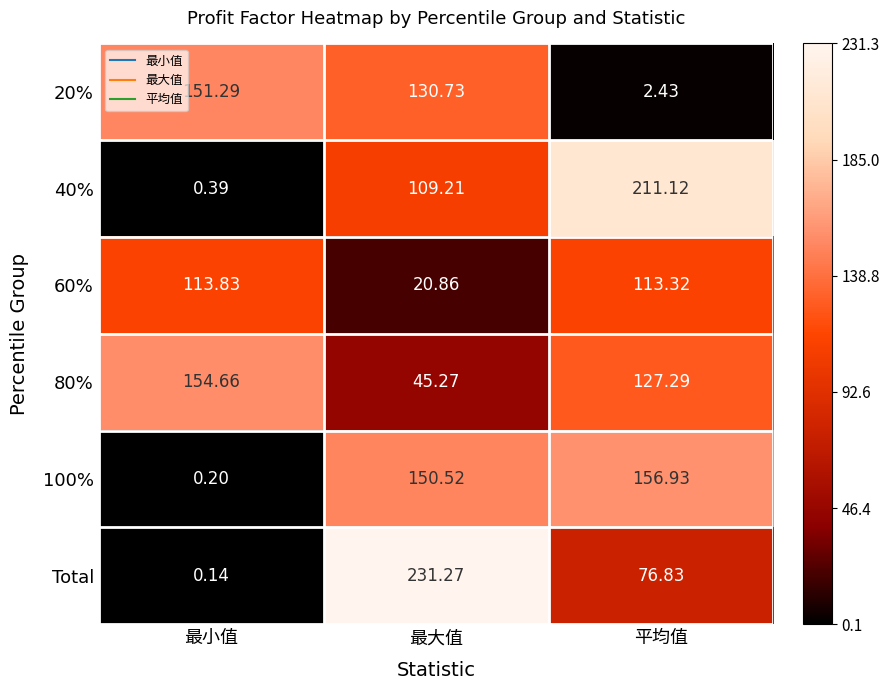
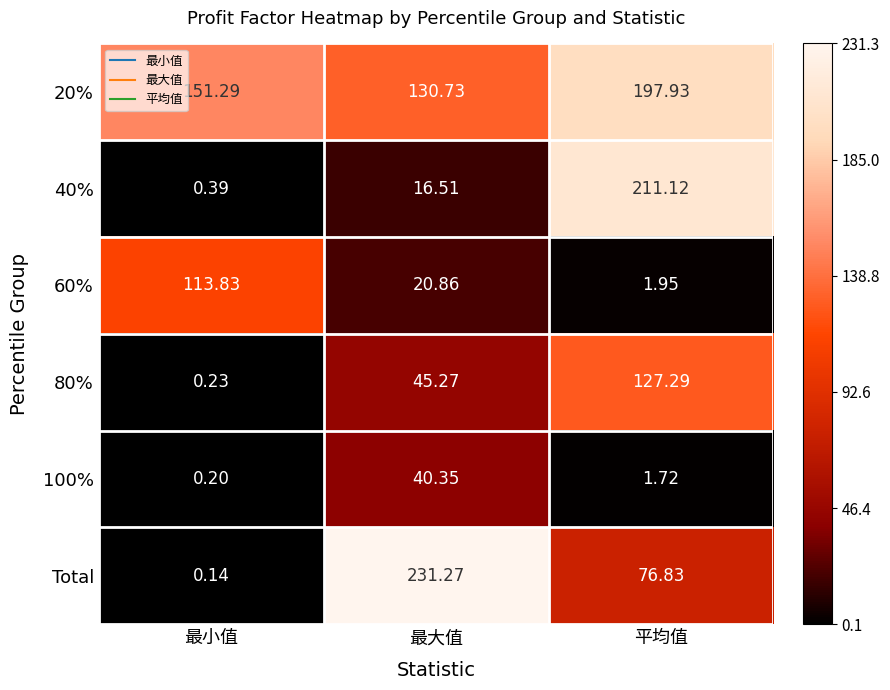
20%, 平均值: 2.43 -> 197.93
40%, 最大值: 109.21 -> 16.51
60%, 平均值: 113.32 -> 1.95
80%, 最小值: 154.66 -> 0.23
100%, 最大值: 150.52 -> 40.35
100%, 平均值: 156.93 -> 1.72
